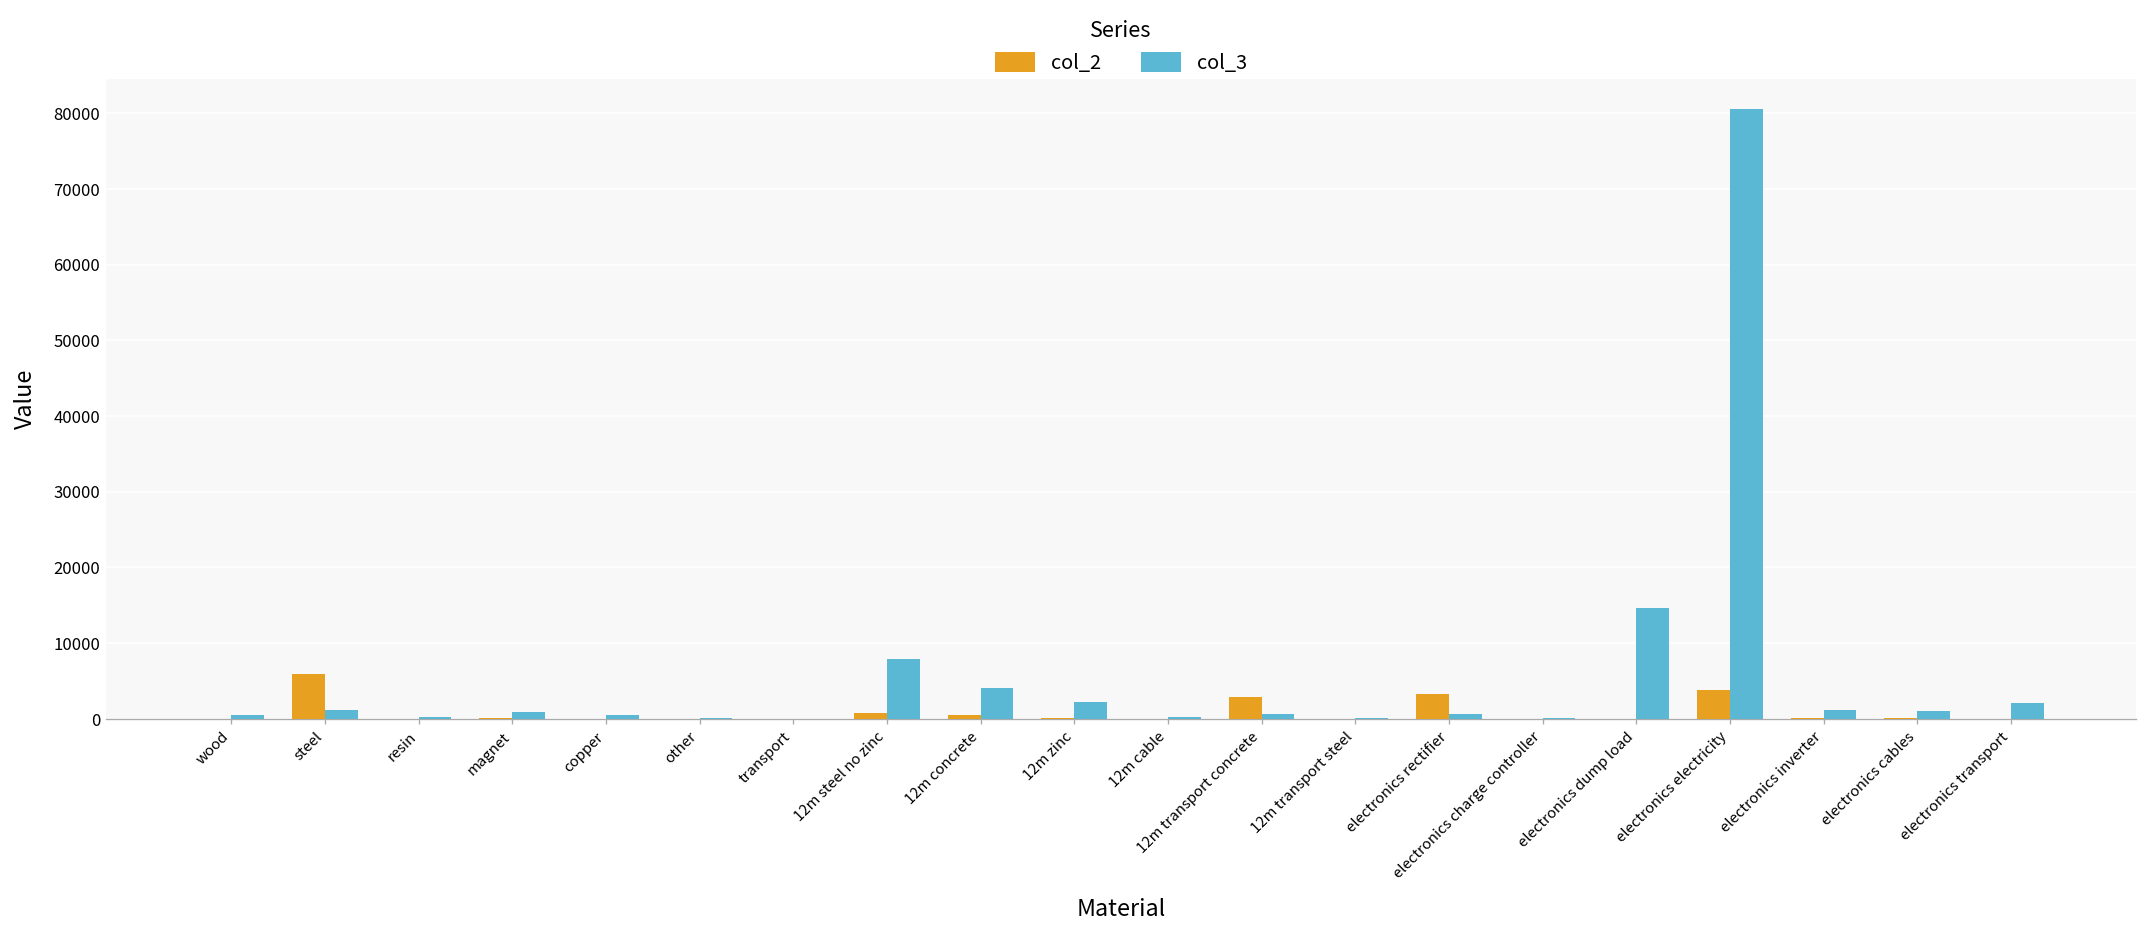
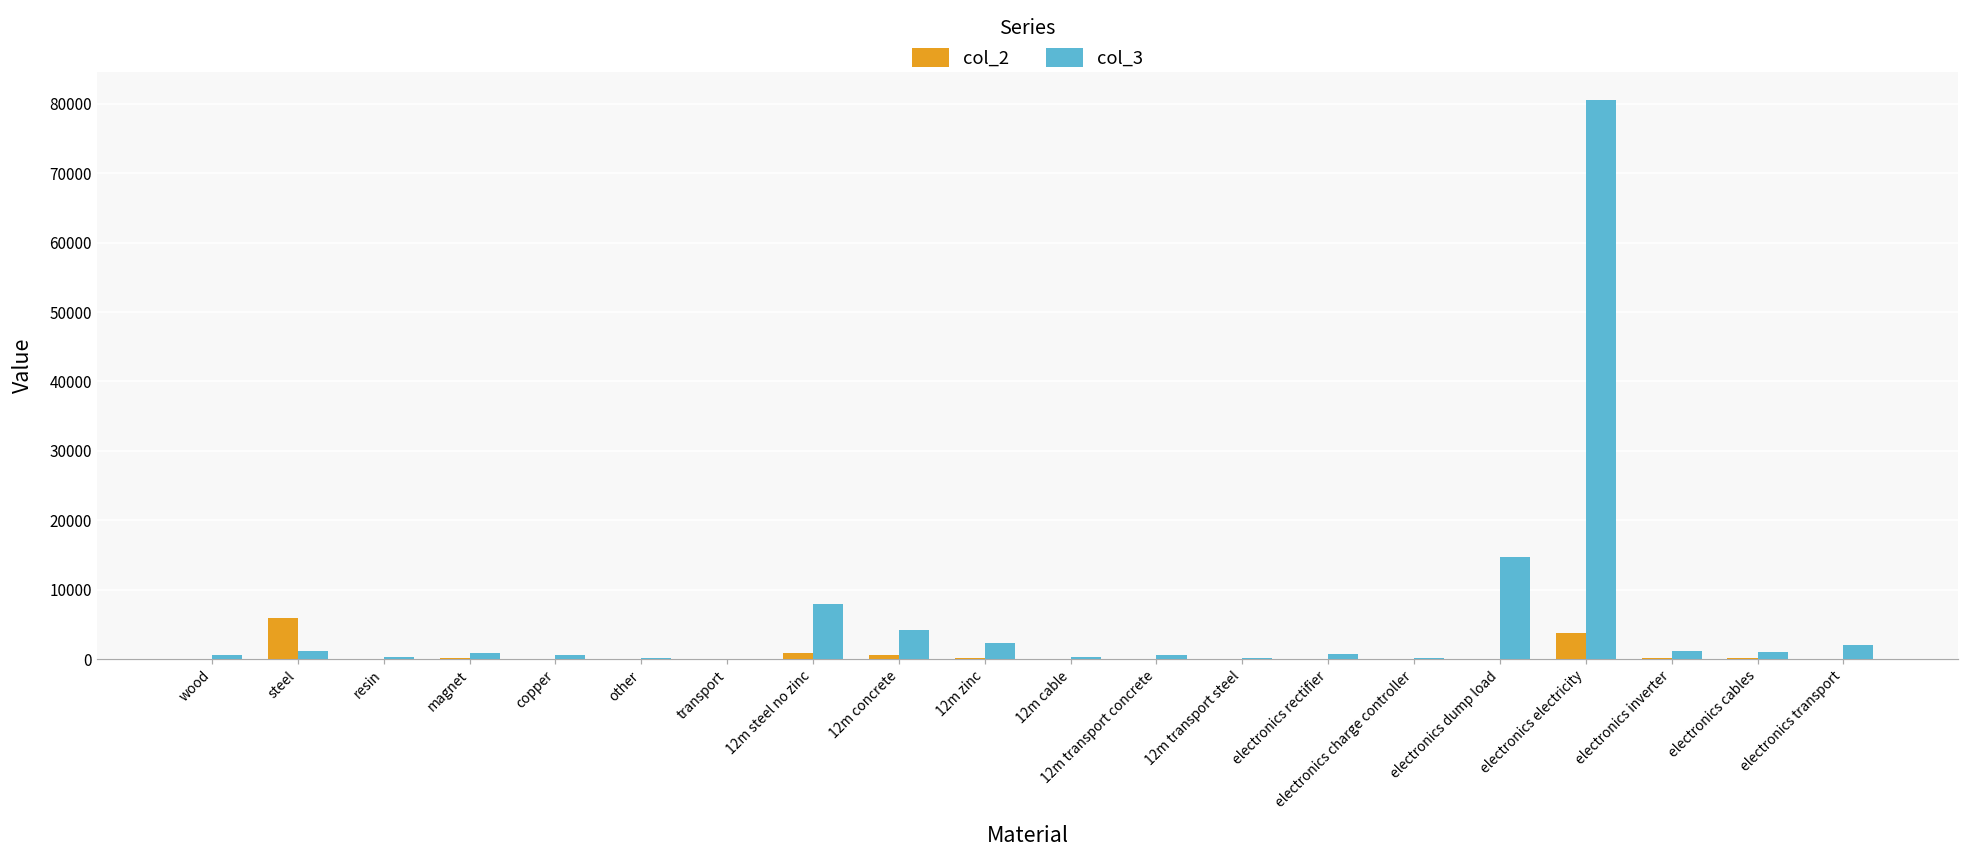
col_2, 12m transport concrete: 3000 -> 0
col_2, electronics rectifier: 3000 -> 0
